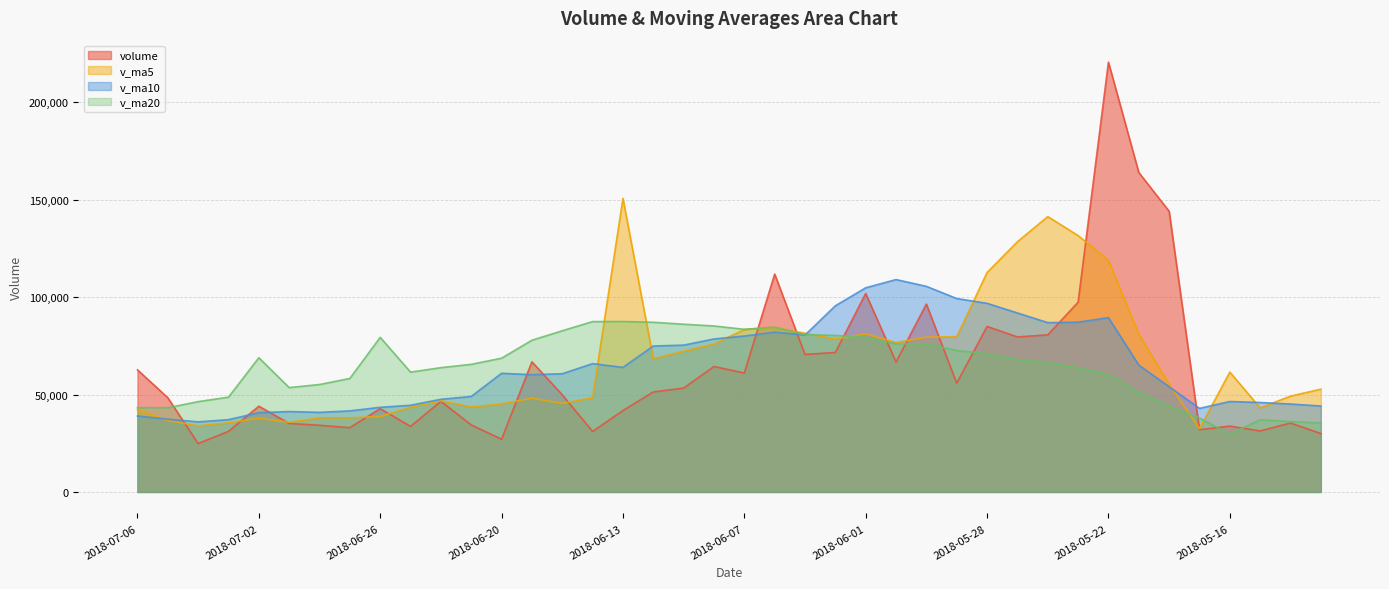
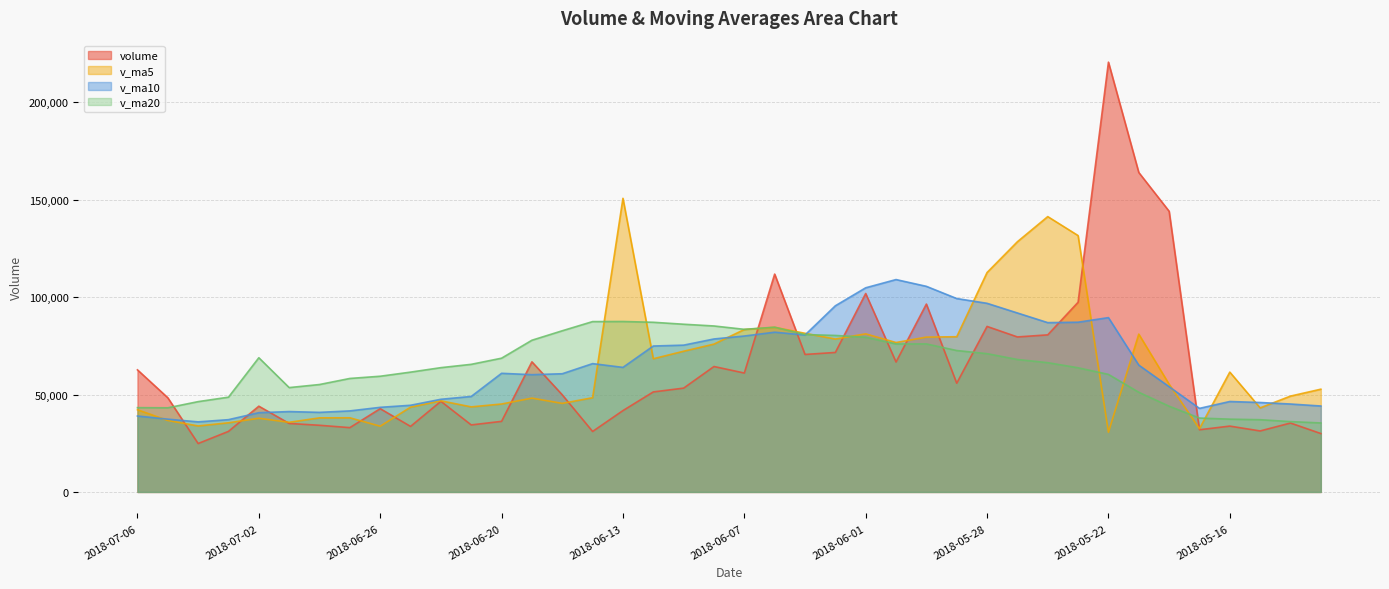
v_ma5, 2018-06-26: 39,000 -> 34,000
v_ma20, 2018-06-26: 79,000 -> 59,000
volume, 2018-06-20: 27,000 -> 36,000
v_ma5, 2018-05-22: 119,000 -> 31,000
v_ma20, 2018-05-16: 30,000 -> 37,000
